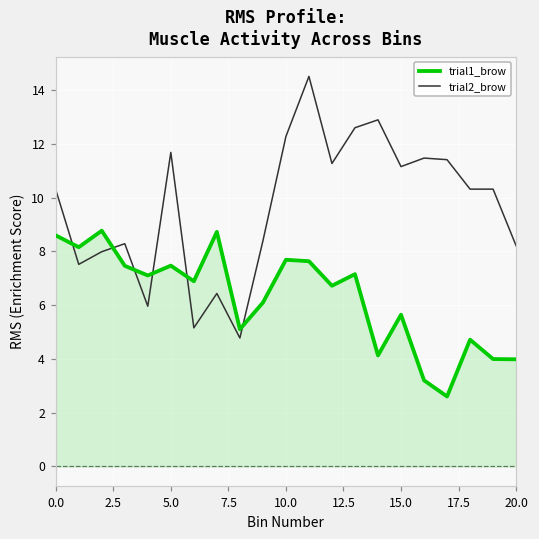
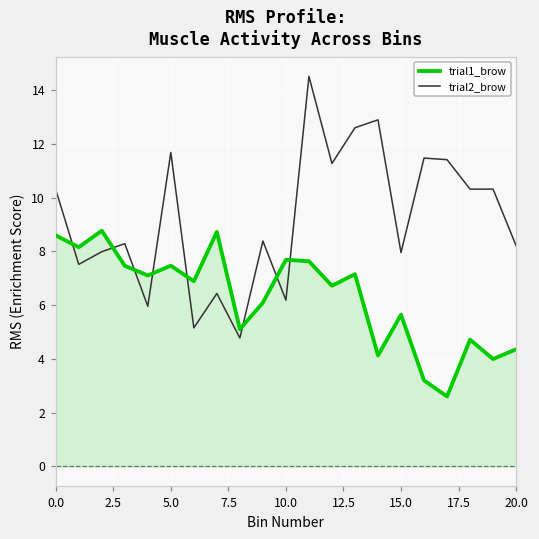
trial2_brow, 10.0: 12.3 -> 6.2
trial2_brow, 15.0: 11.2 -> 8.0
trial1_brow, 20.0: 4.0 -> 4.4
